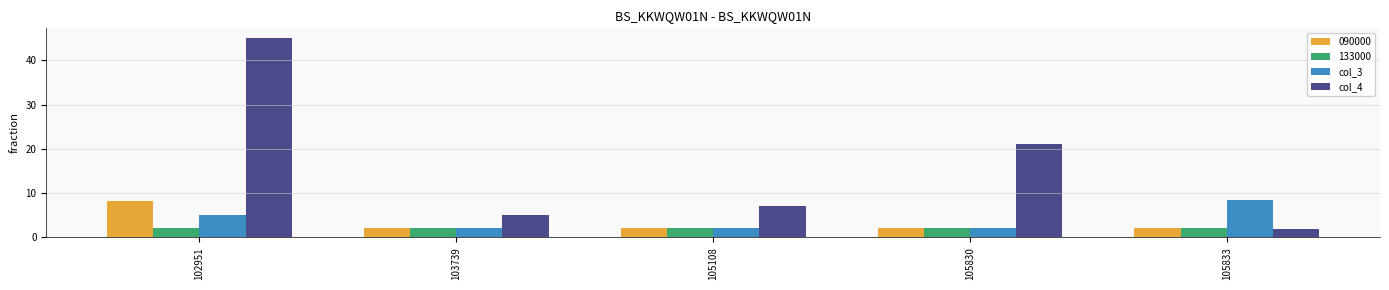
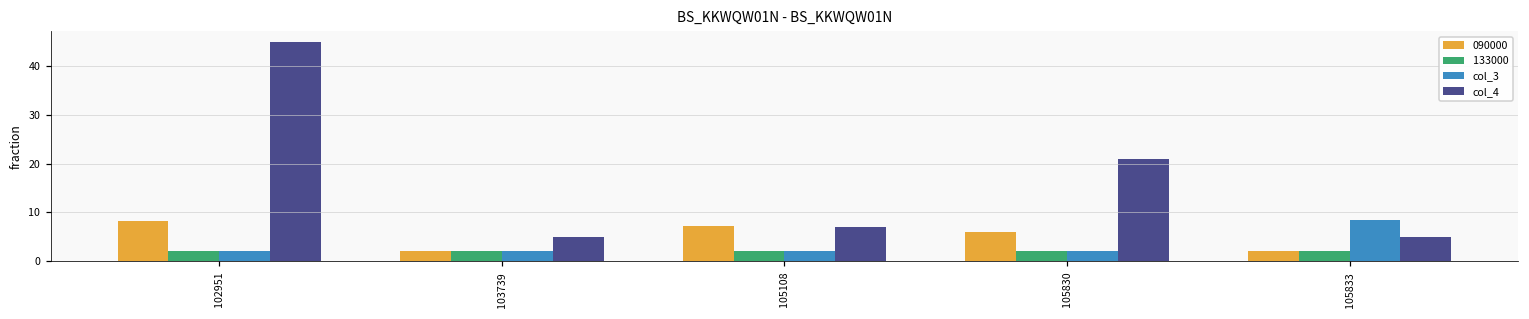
col_3, 102951: 5 -> 2
090000, 105108: 2 -> 7
090000, 105830: 2 -> 6
col_4, 105833: 2 -> 5
